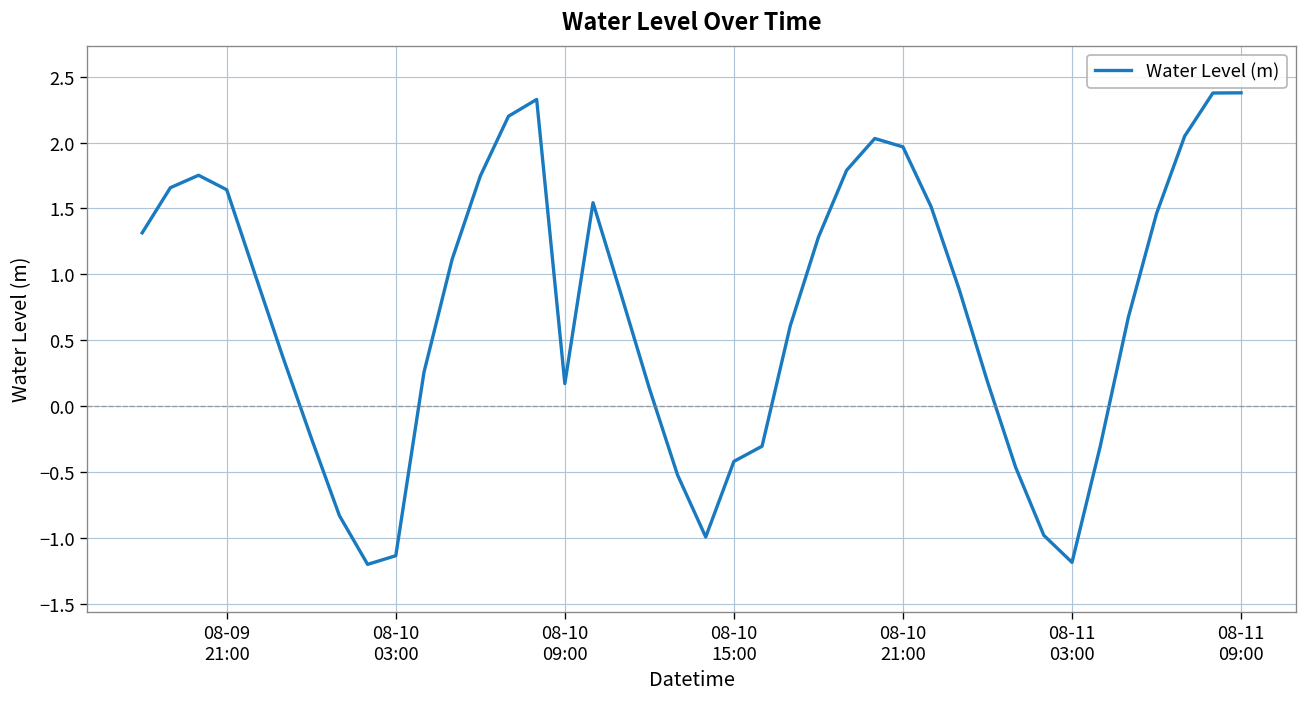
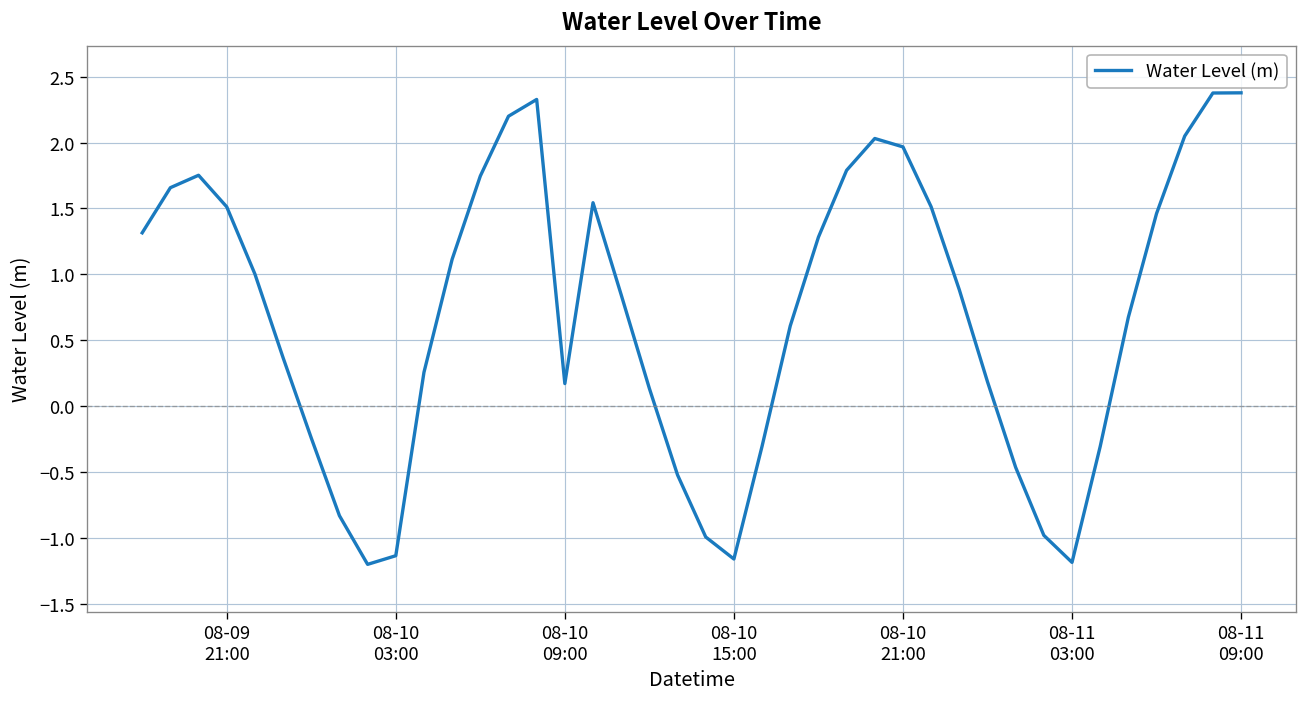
08-09 21:00: 1.64 -> 1.51
08-10 15:00: -0.42 -> -1.16
